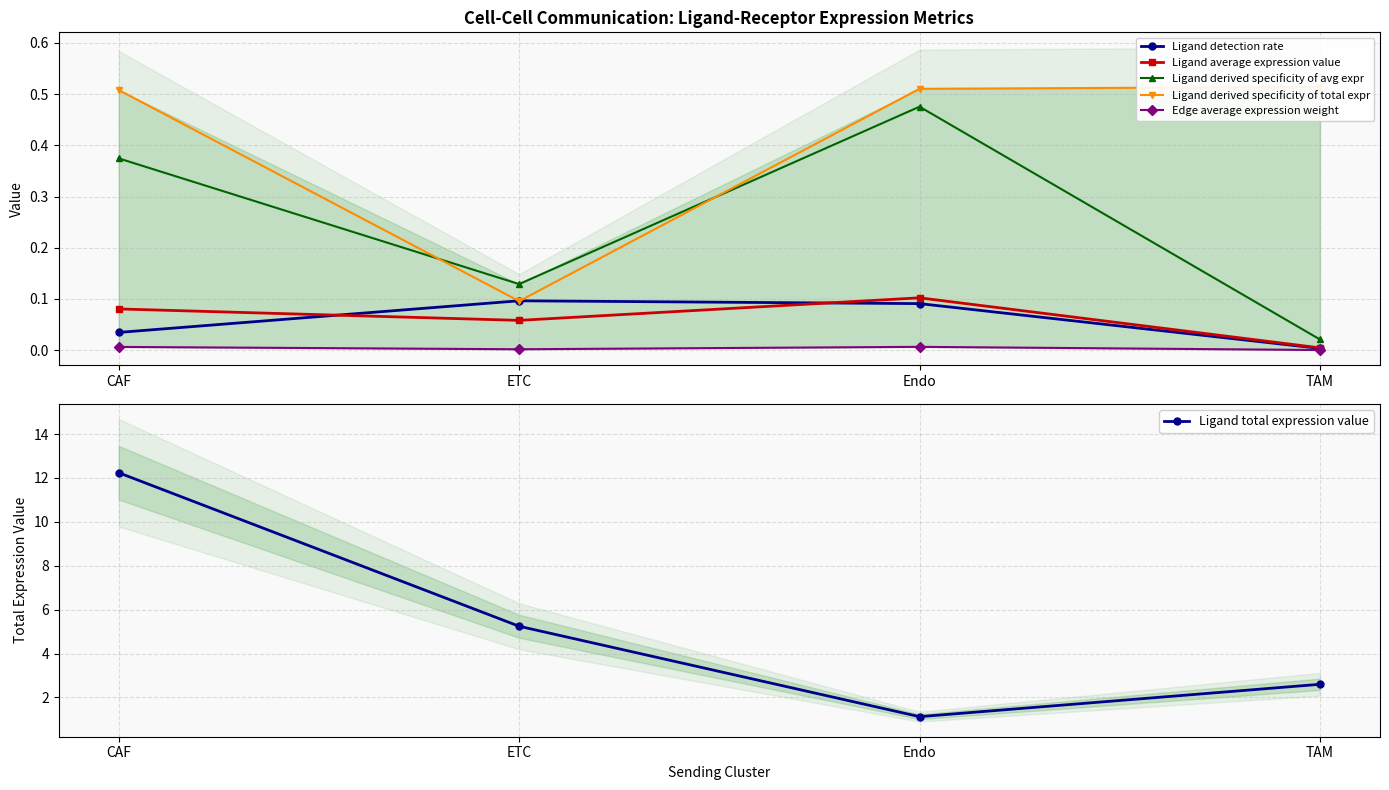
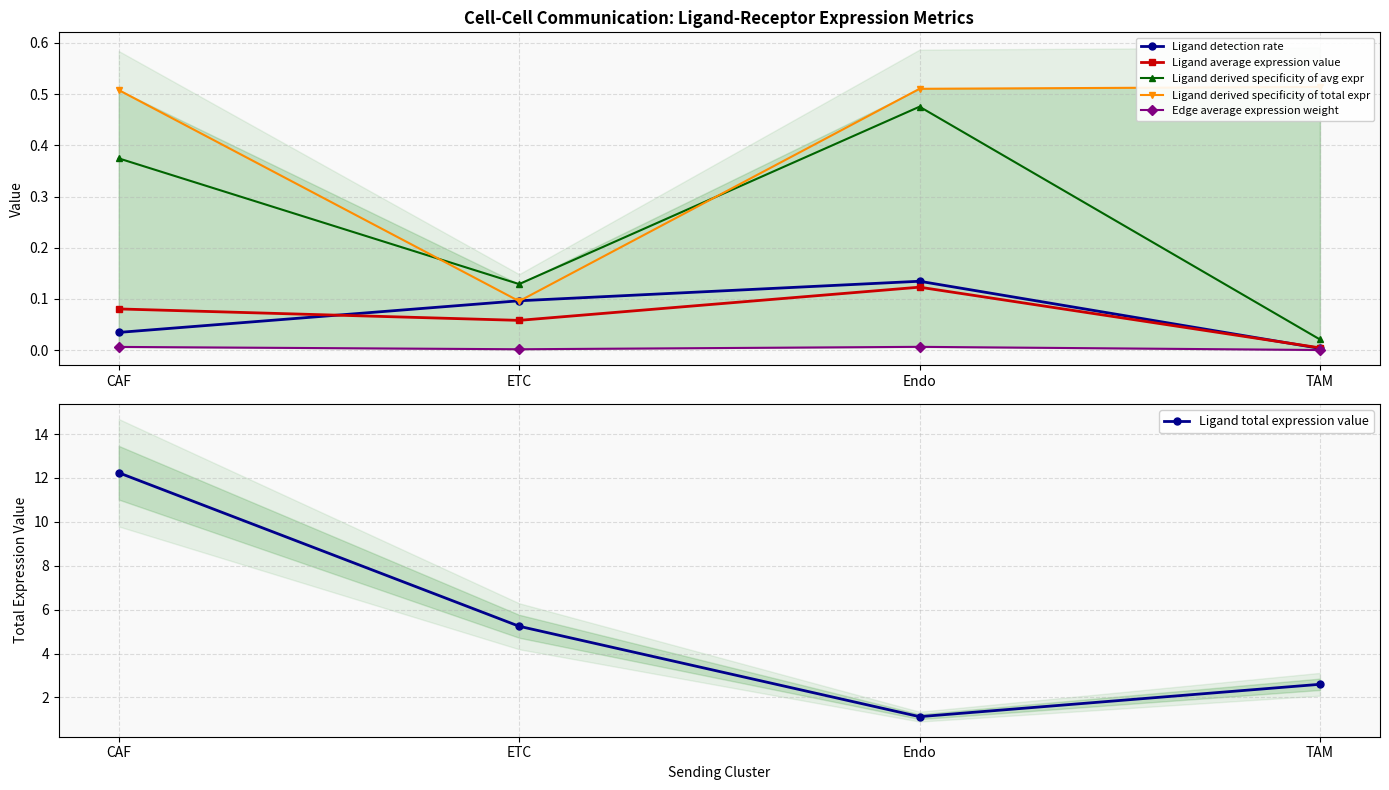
Cell-Cell Communication: Ligand-Receptor Expression Metrics, Ligand detection rate, Endo: 0.09 -> 0.13
Cell-Cell Communication: Ligand-Receptor Expression Metrics, Ligand average expression value, Endo: 0.10 -> 0.12
